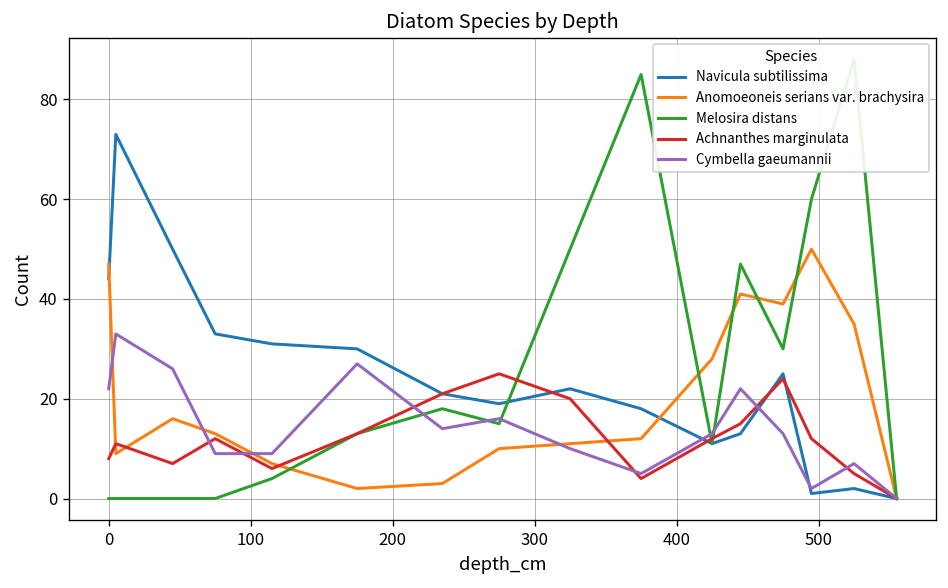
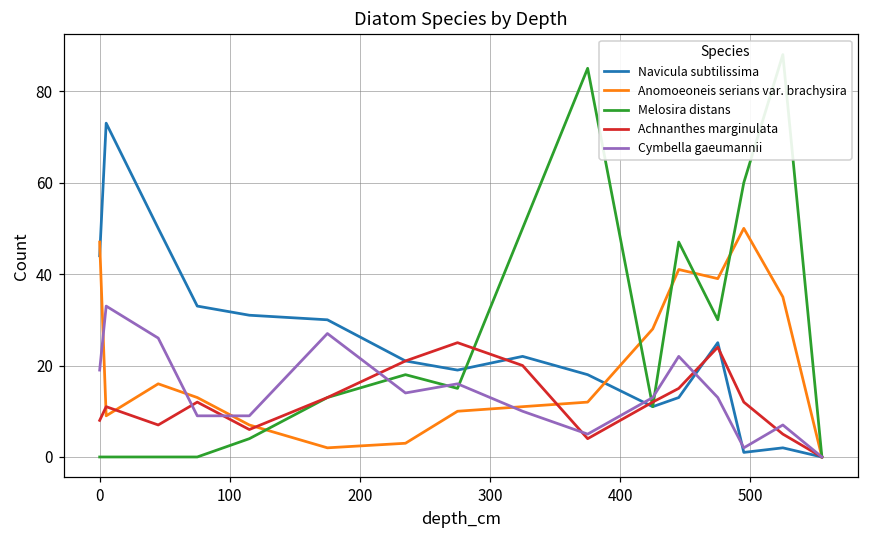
Cymbella gaeumannii, 0: 22 -> 19
